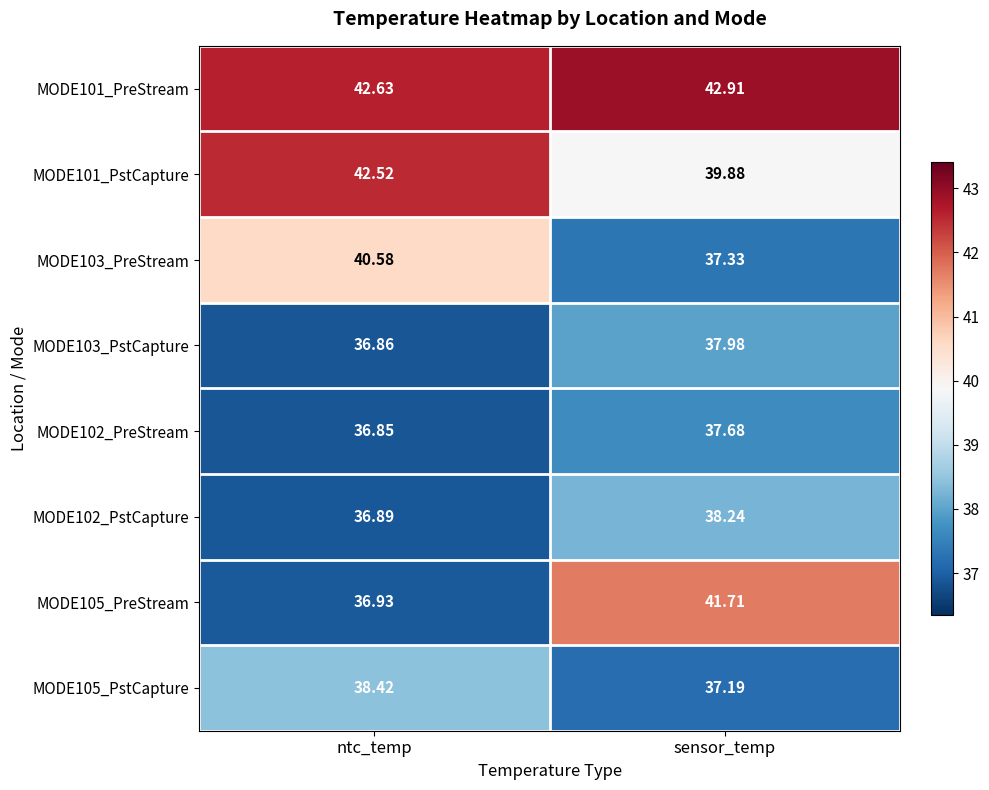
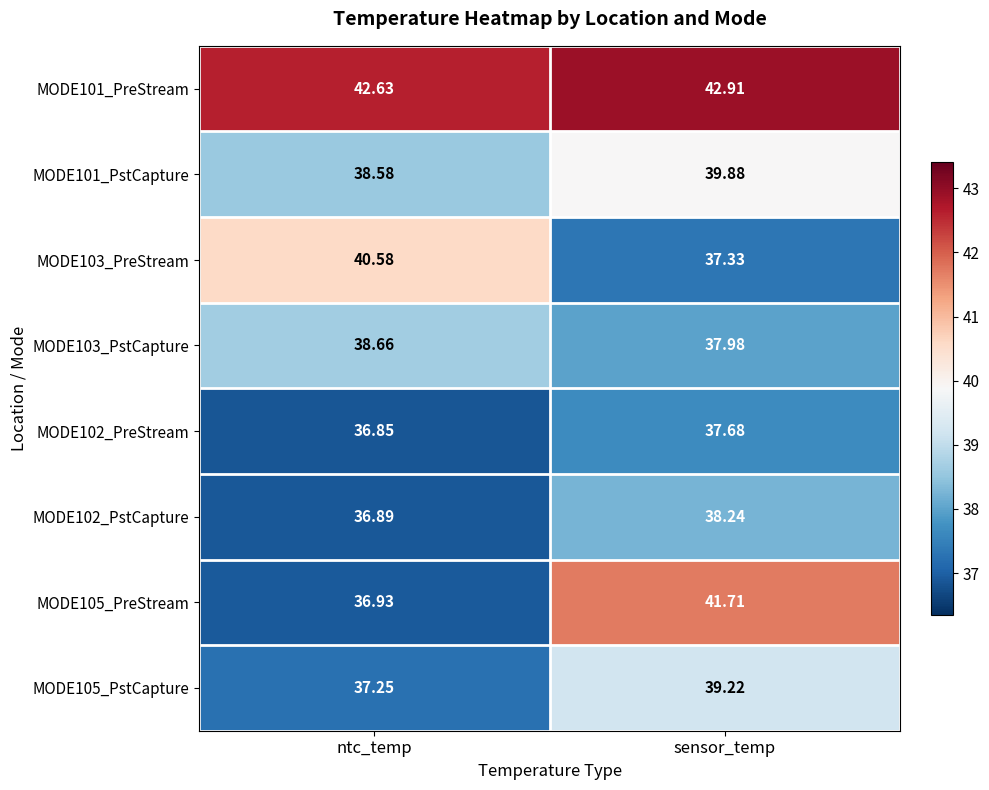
MODE101_PstCapture, ntc_temp: 42.52 -> 38.58
MODE103_PstCapture, ntc_temp: 36.86 -> 38.66
MODE105_PstCapture, ntc_temp: 38.42 -> 37.25
MODE105_PstCapture, sensor_temp: 37.19 -> 39.22
